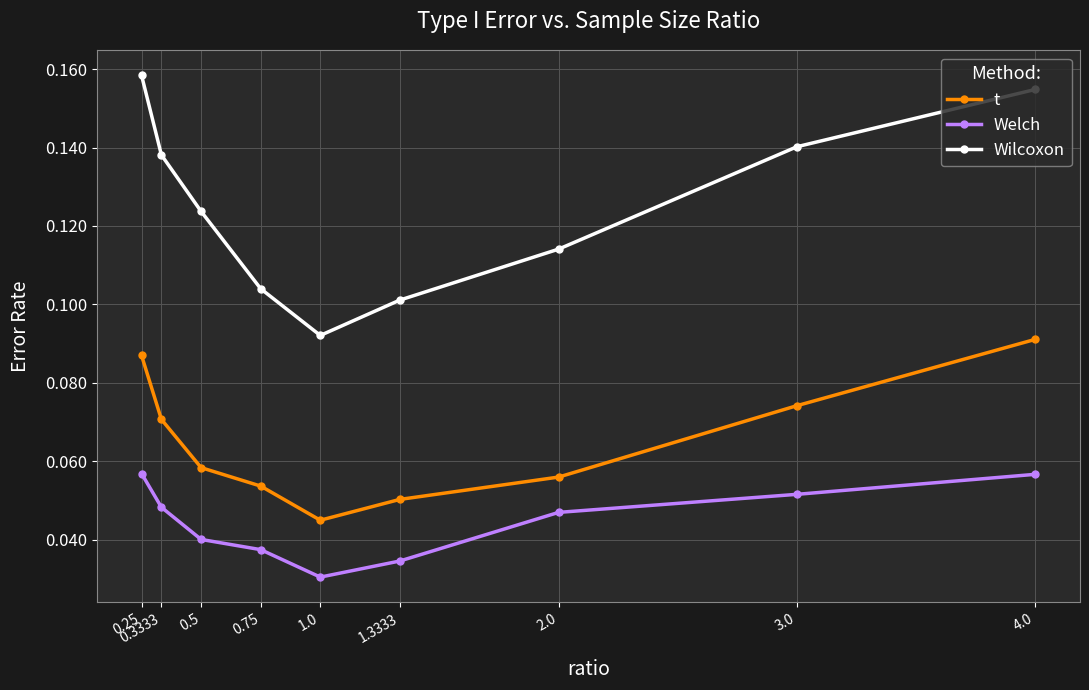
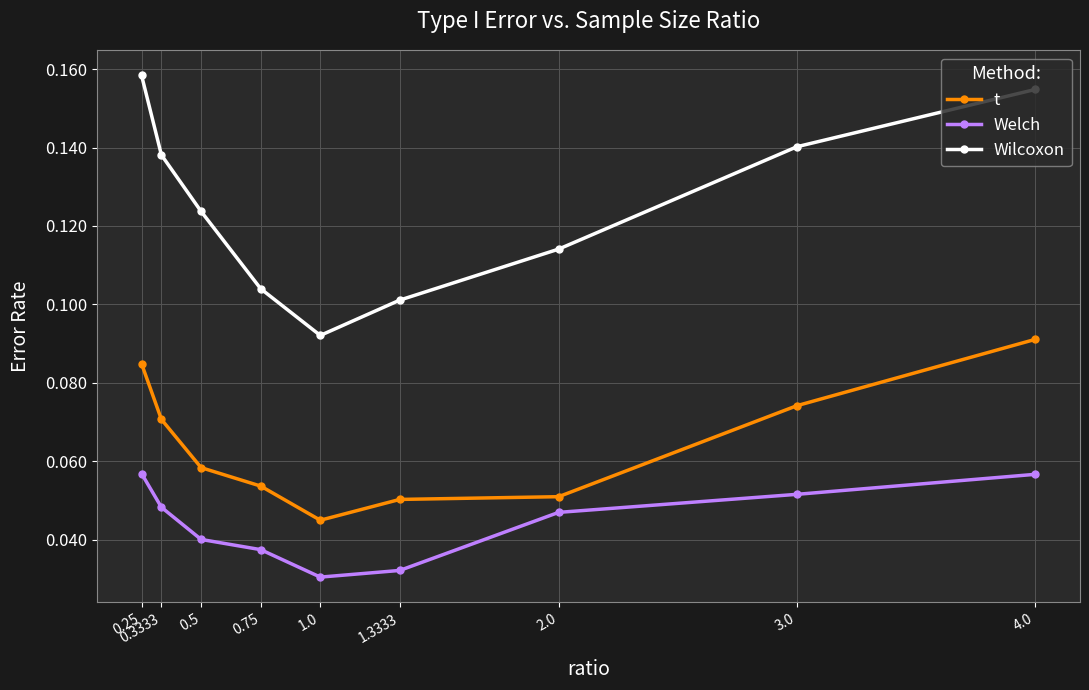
t, 0.25: 0.087 -> 0.085
Welch, 1.3333: 0.035 -> 0.032
t, 2.0: 0.056 -> 0.051
